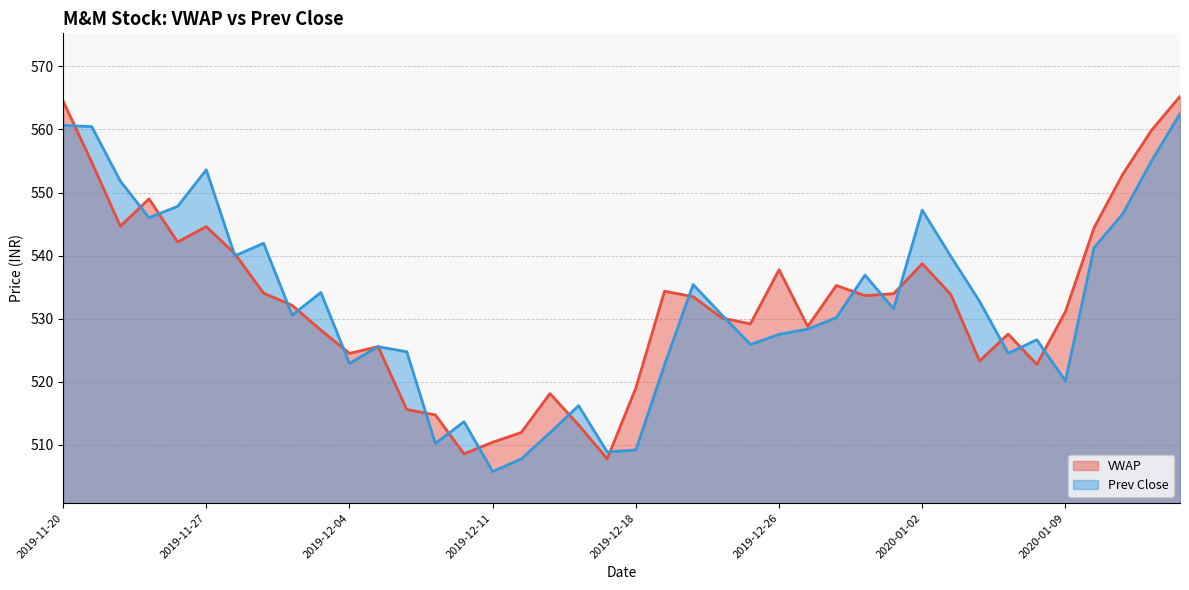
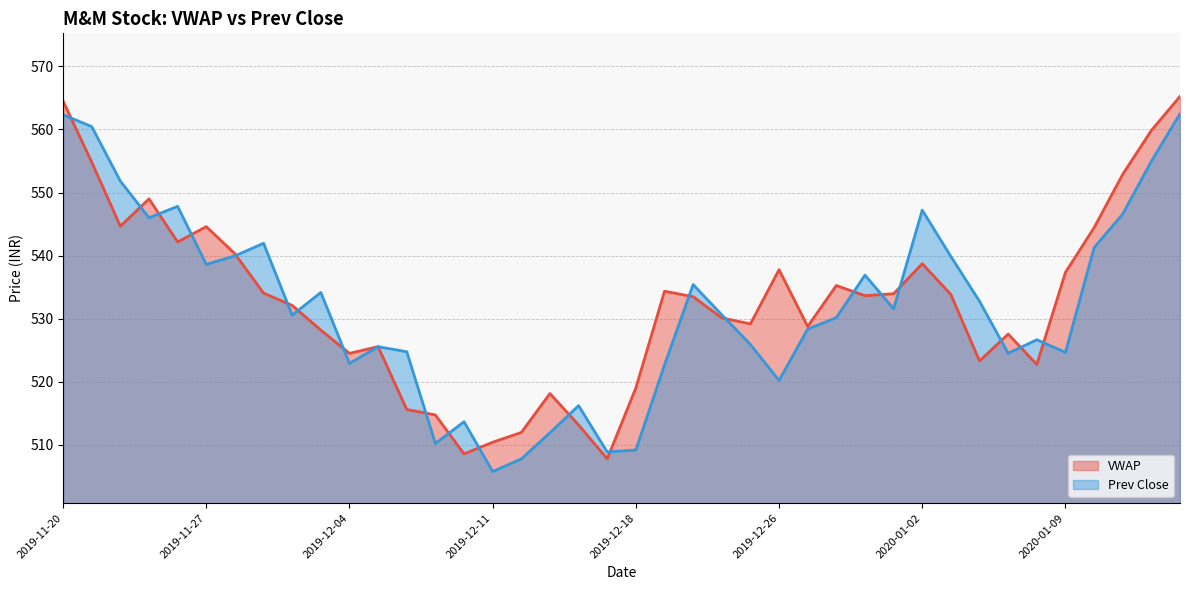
Prev Close, 2019-11-20: 561 -> 562
Prev Close, 2019-11-27: 554 -> 539
Prev Close, 2019-12-26: 528 -> 520
VWAP, 2020-01-09: 531 -> 537
Prev Close, 2020-01-09: 520 -> 525
